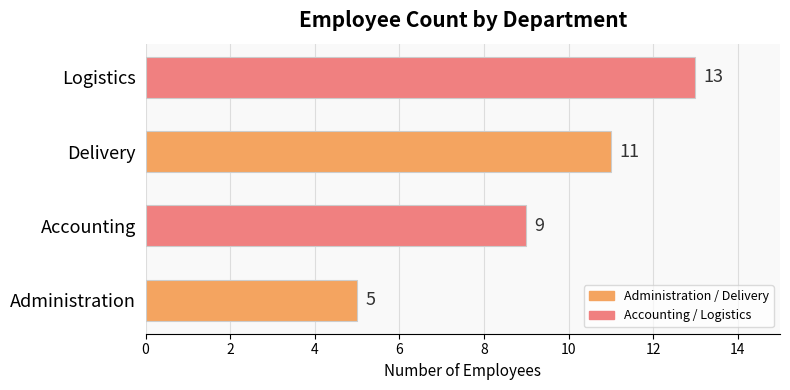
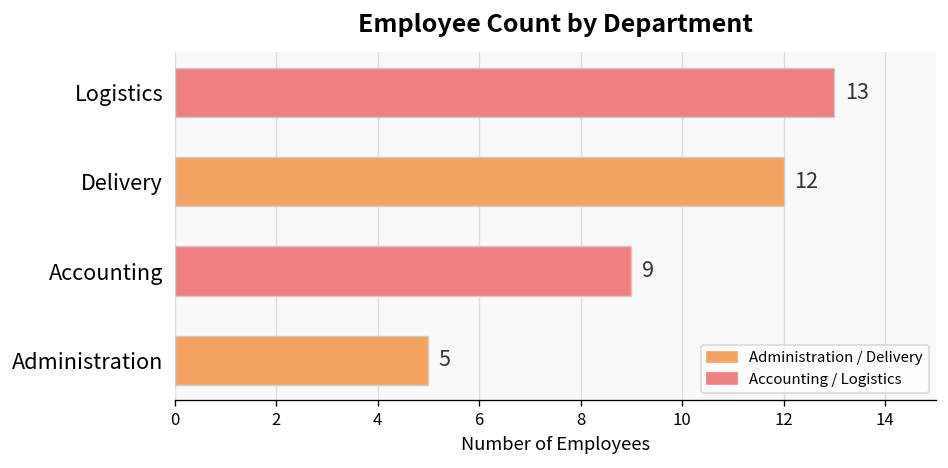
Delivery: 11 -> 12
